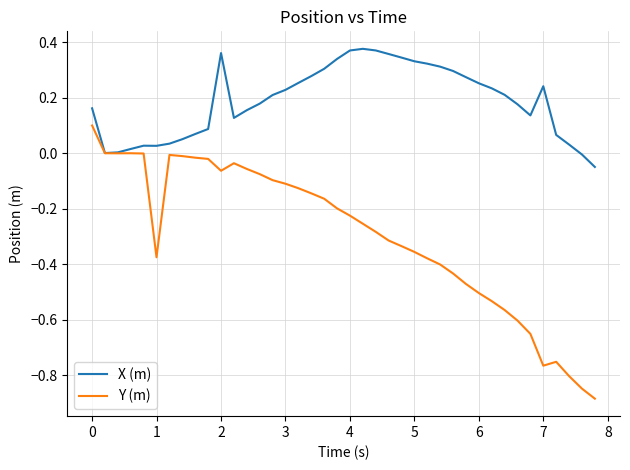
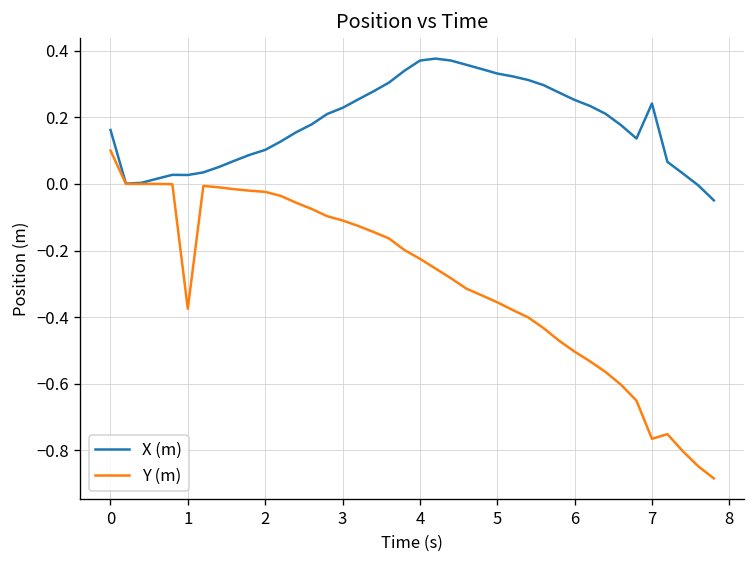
X (m), 2: 0.36 -> 0.10
Y (m), 2: -0.06 -> -0.02
